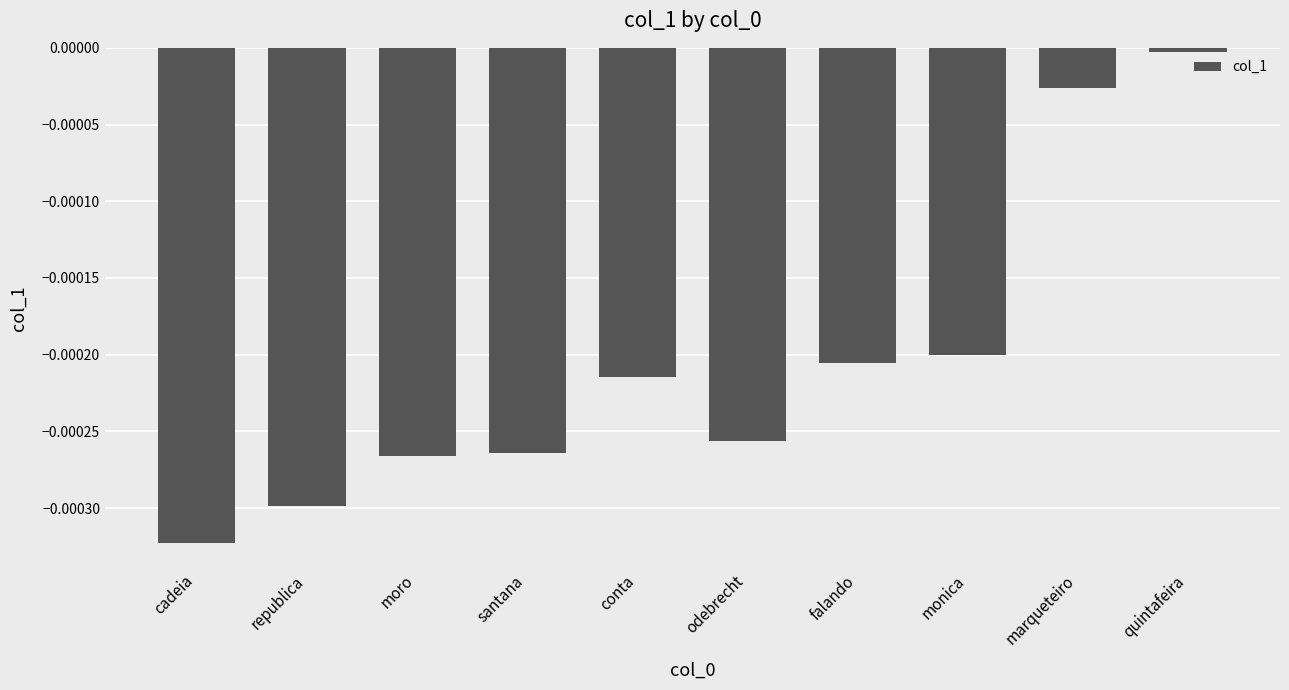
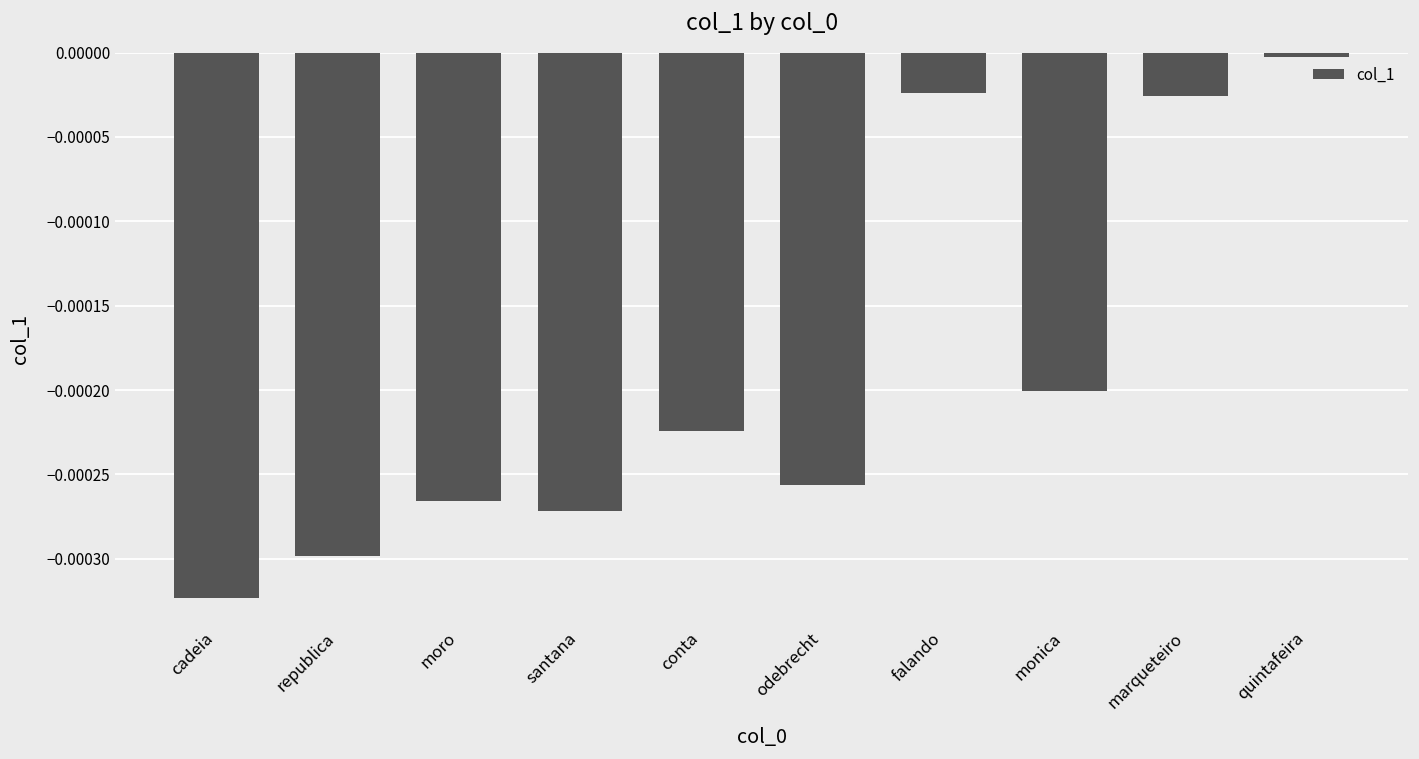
santana: -0.000264 -> -0.000271
conta: -0.000215 -> -0.000224
falando: -0.000206 -> -0.000024
